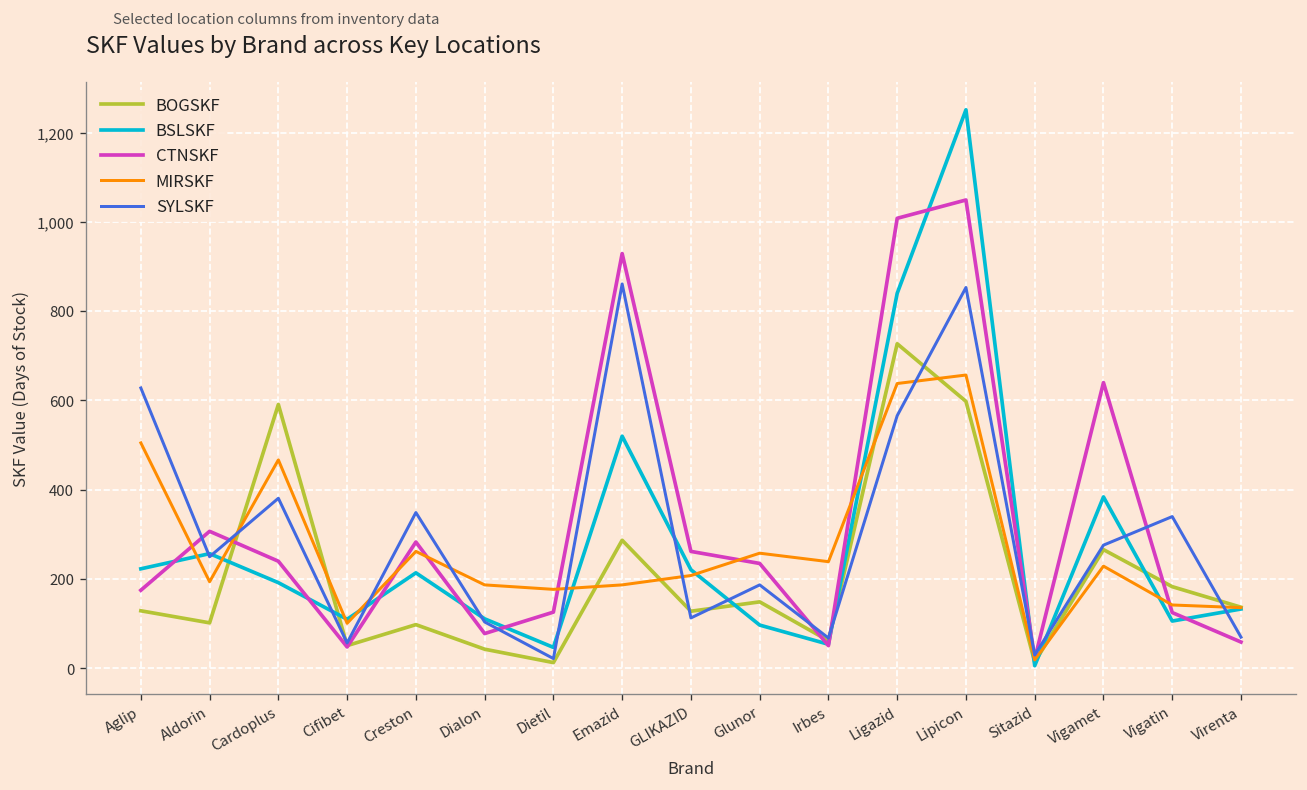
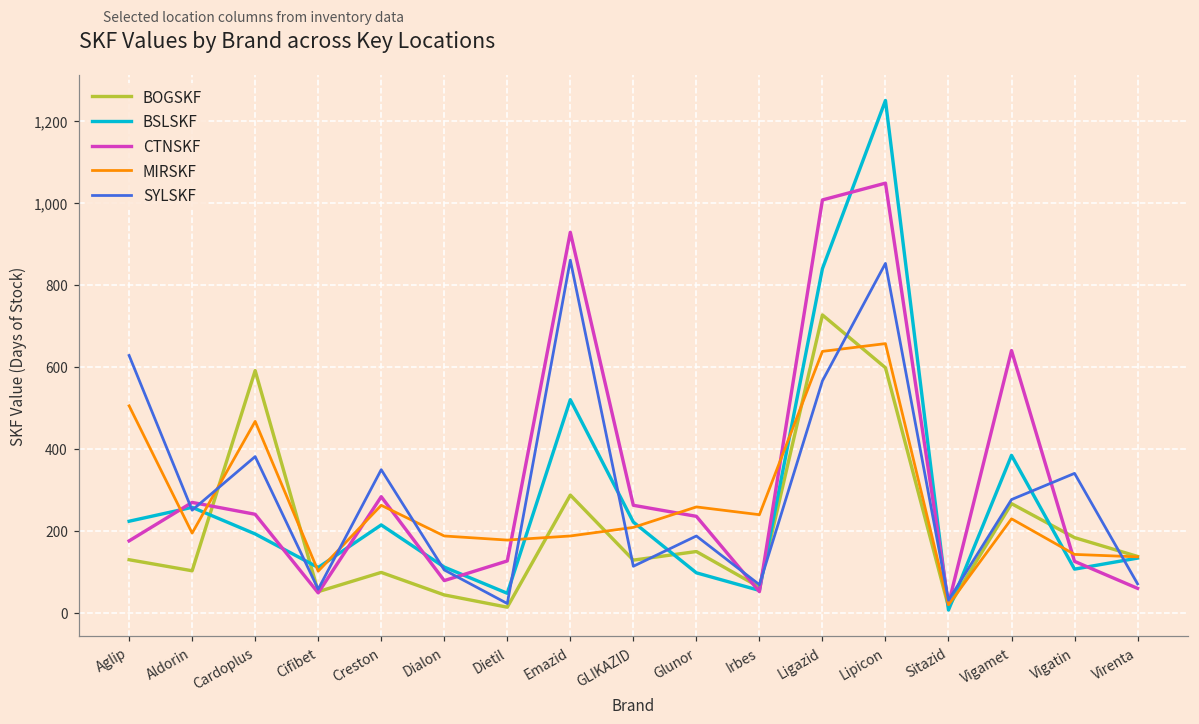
CTNSKF, Aldorin: 310 -> 270
